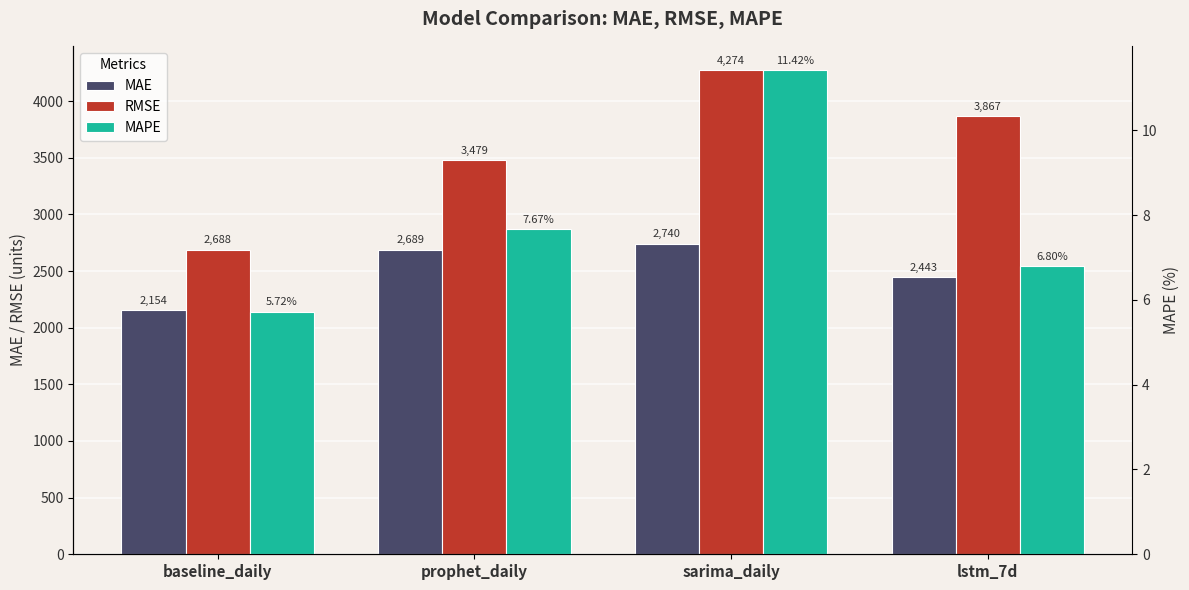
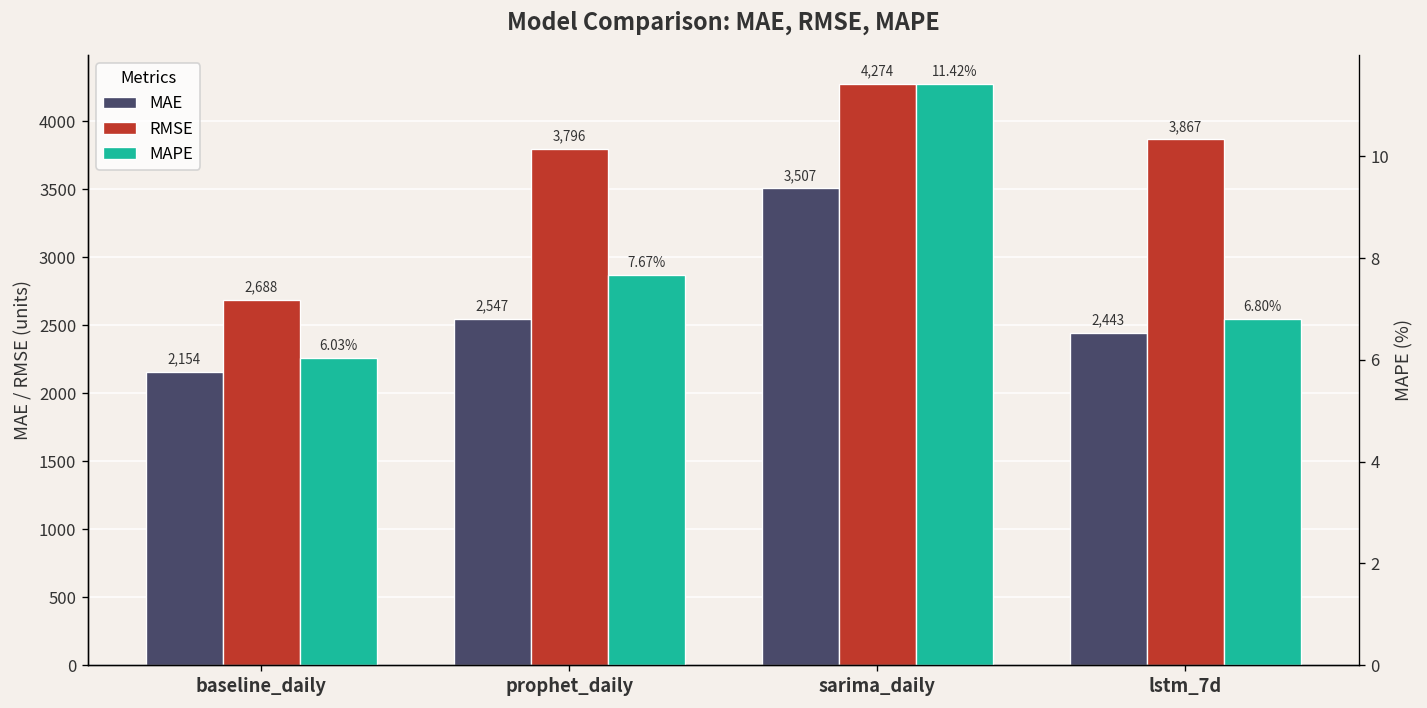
MAE, prophet_daily: 2,689 -> 2,547
RMSE, prophet_daily: 3,479 -> 3,796
MAE, sarima_daily: 2,740 -> 3,507
MAPE, baseline_daily: 5.72% -> 6.03%
